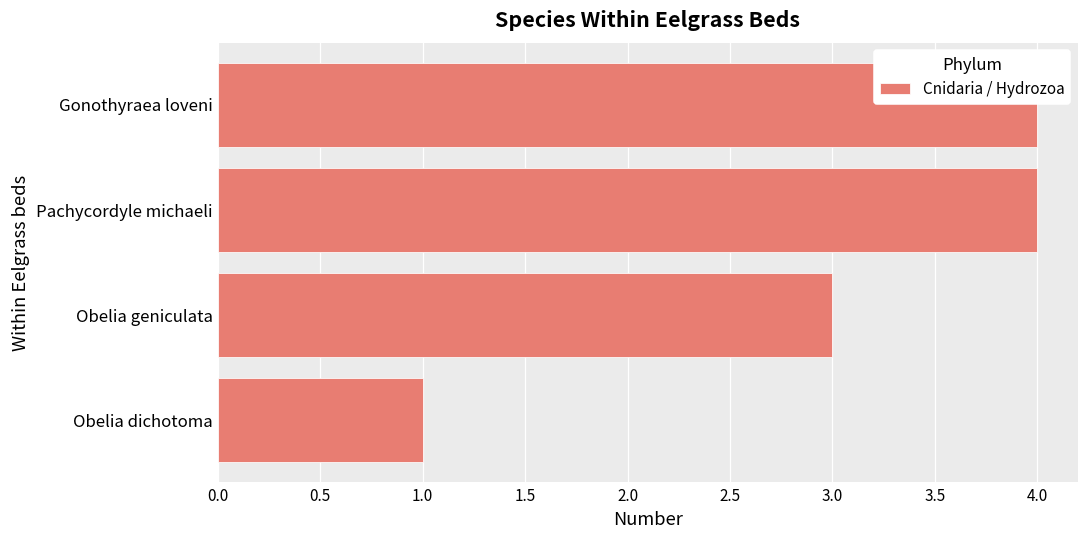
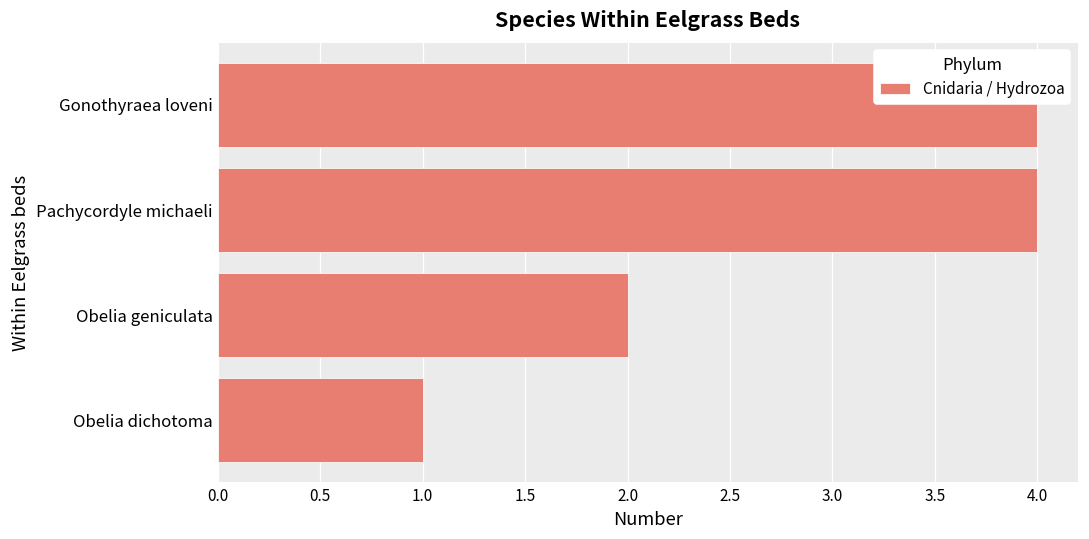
Obelia geniculata: 3 -> 2
